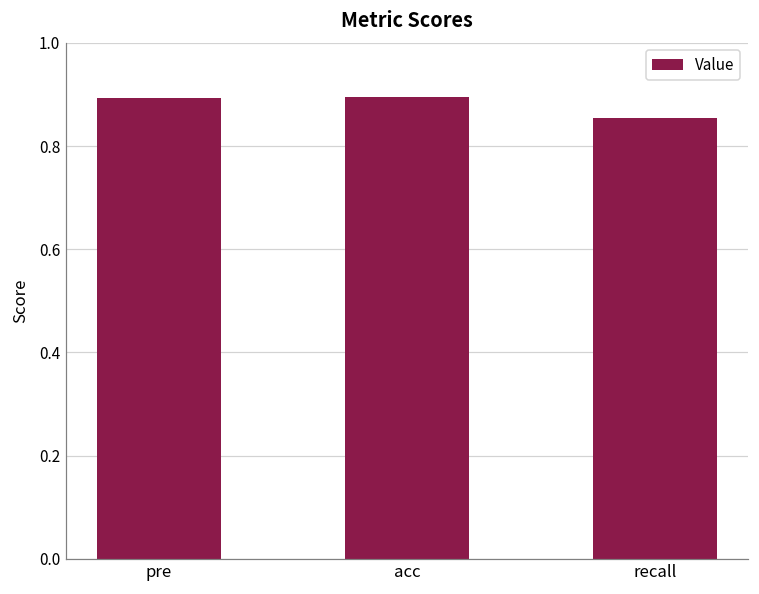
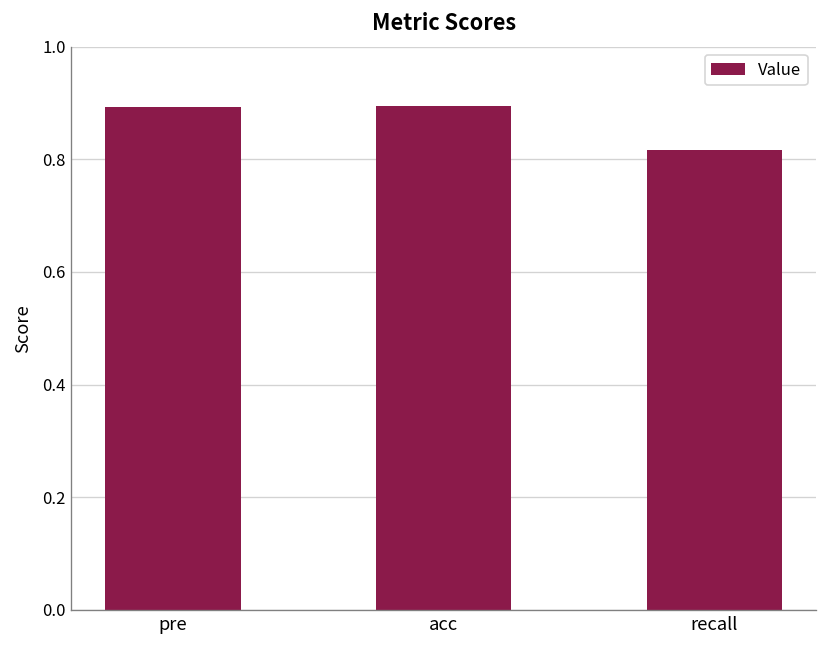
recall: 0.85 -> 0.82
